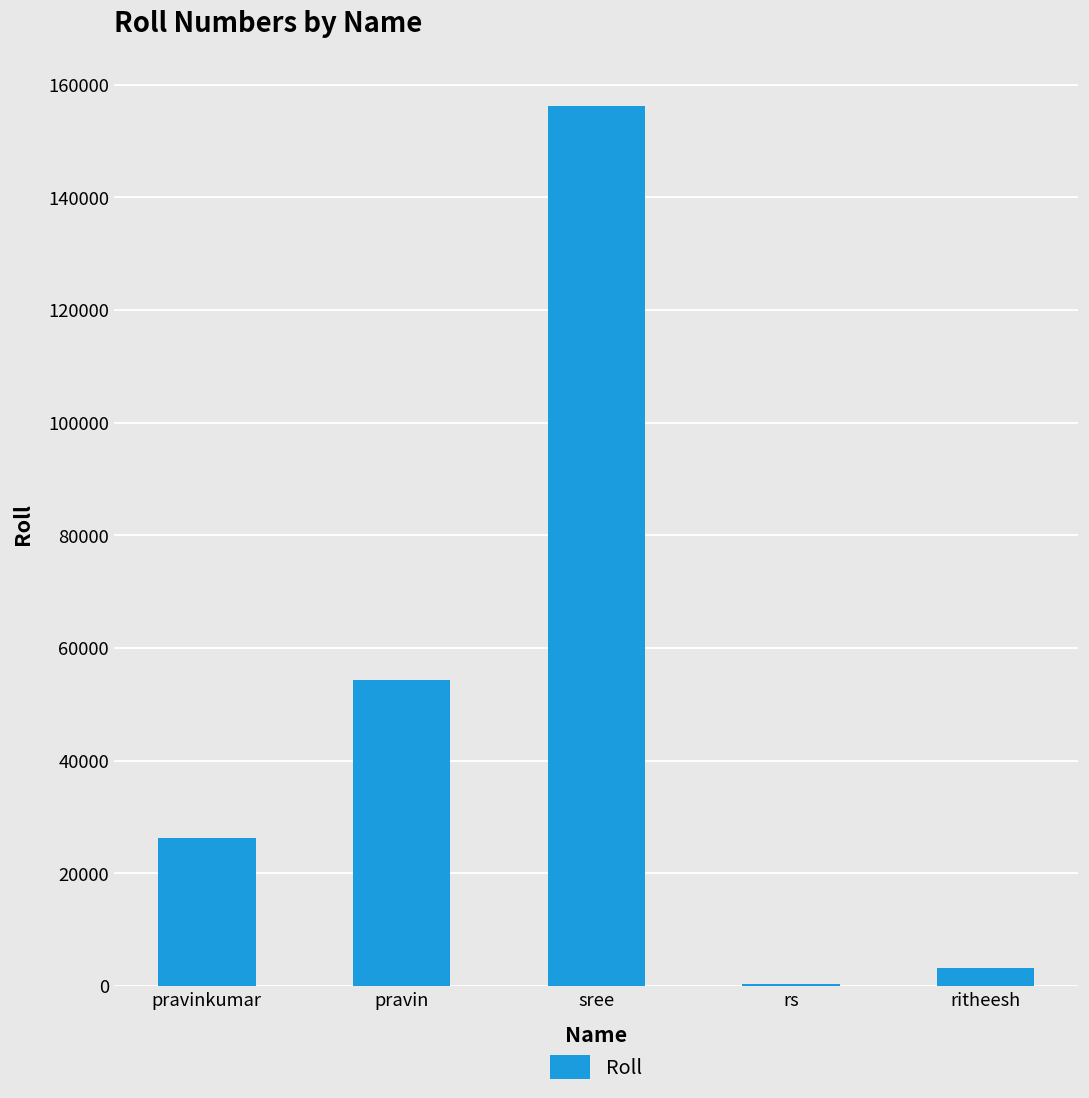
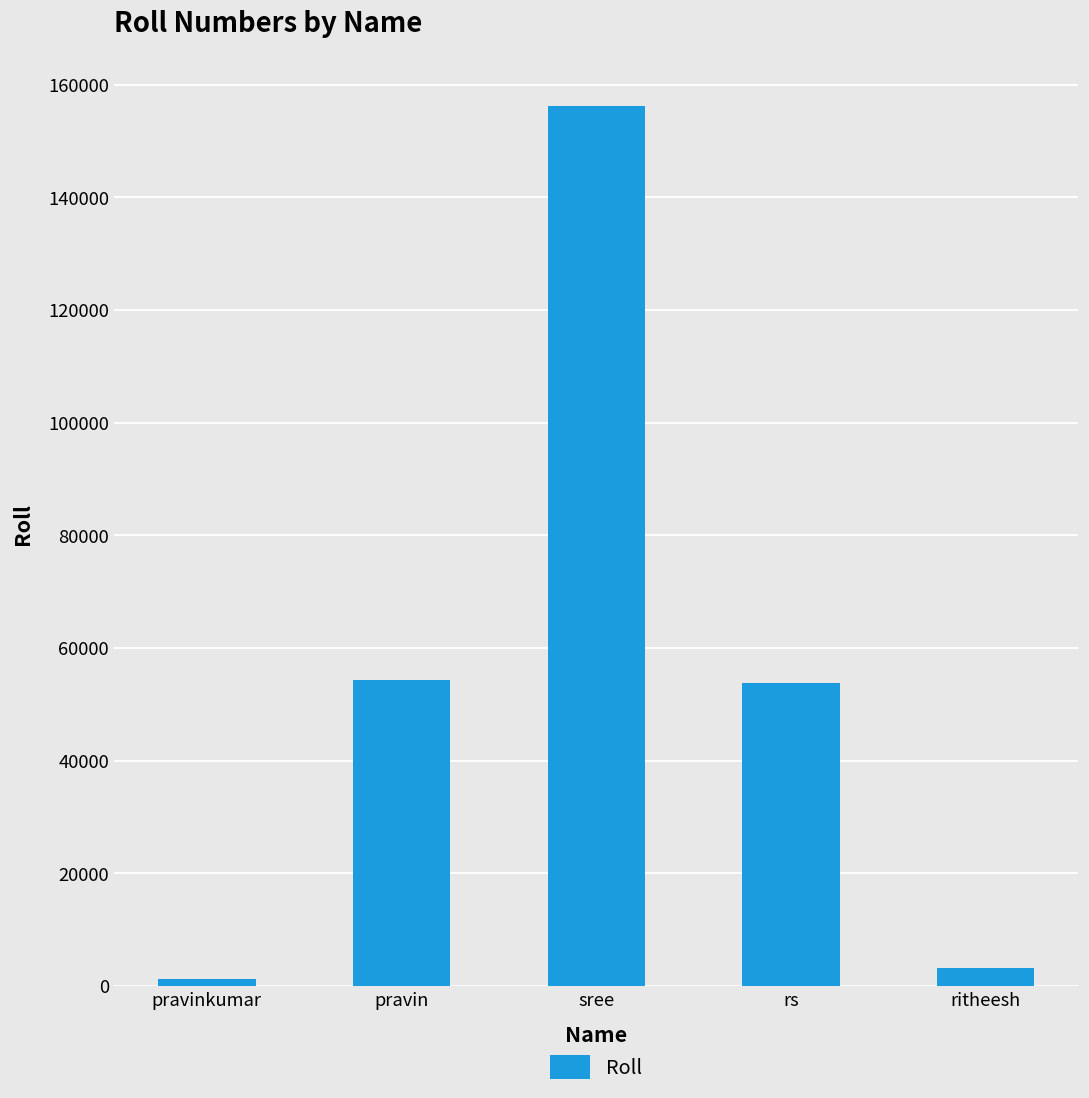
pravinkumar: 26000 -> 1000
rs: 0 -> 54000
